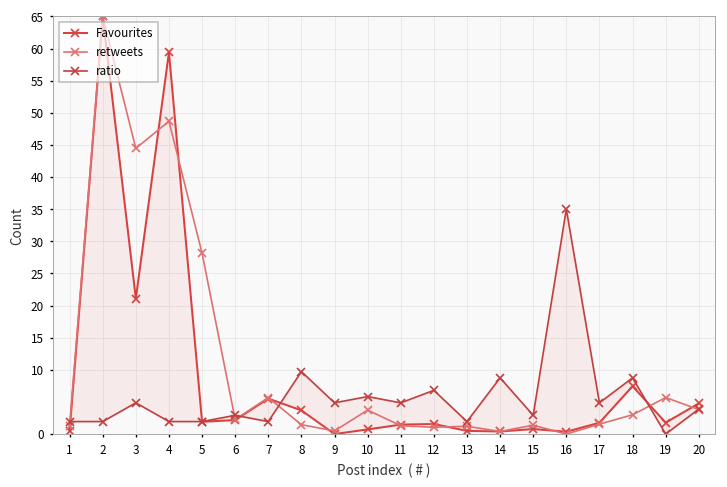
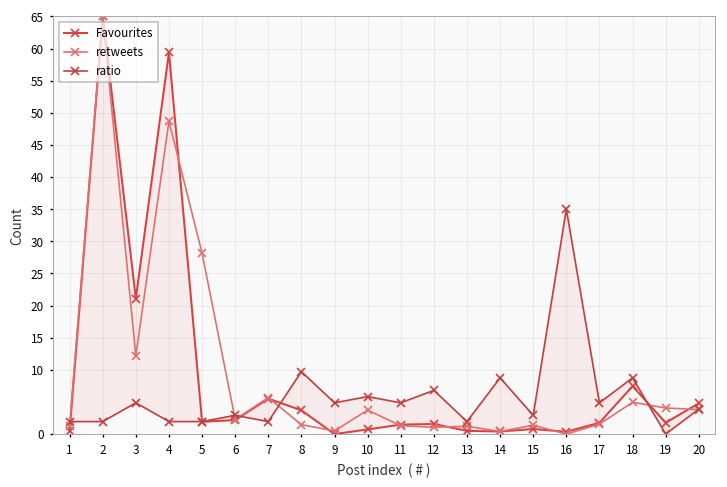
retweets, 3: 44 -> 12
retweets, 18: 3 -> 5
retweets, 19: 6 -> 4
